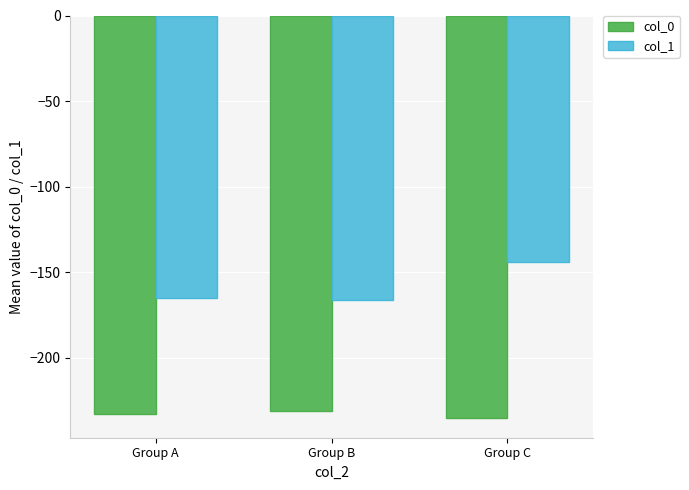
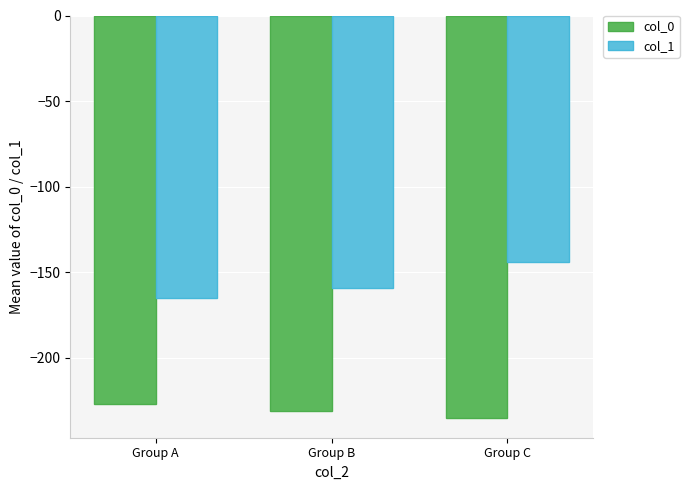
col_0, Group A: -233 -> -227
col_1, Group B: -166 -> -159
